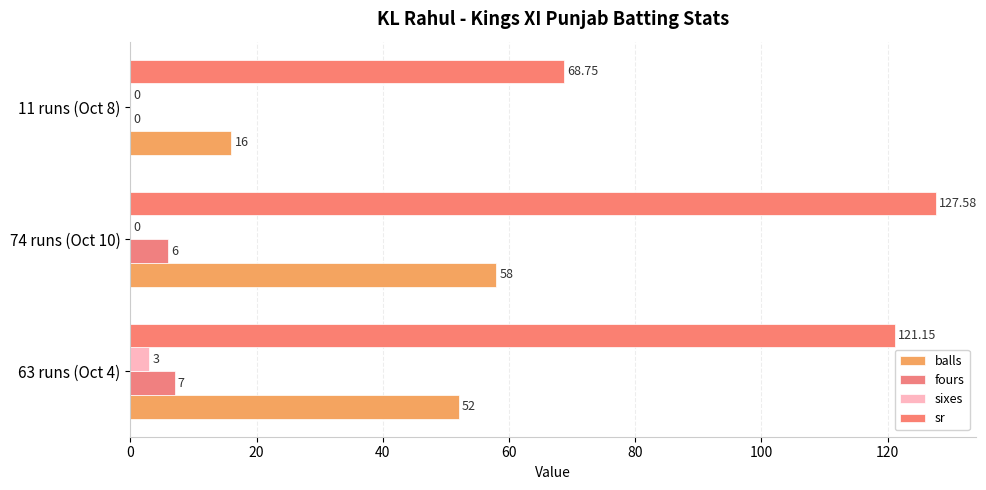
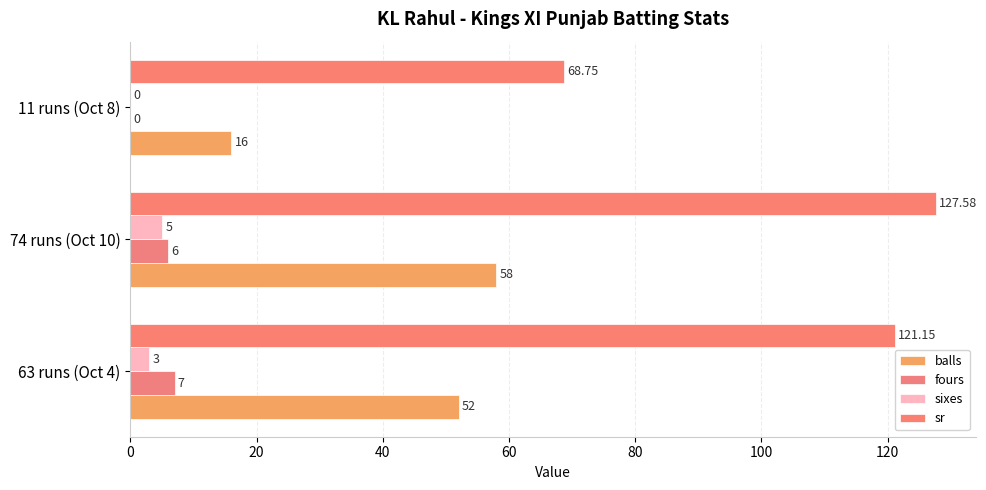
sixes, 74 runs (Oct 10): 0 -> 5
